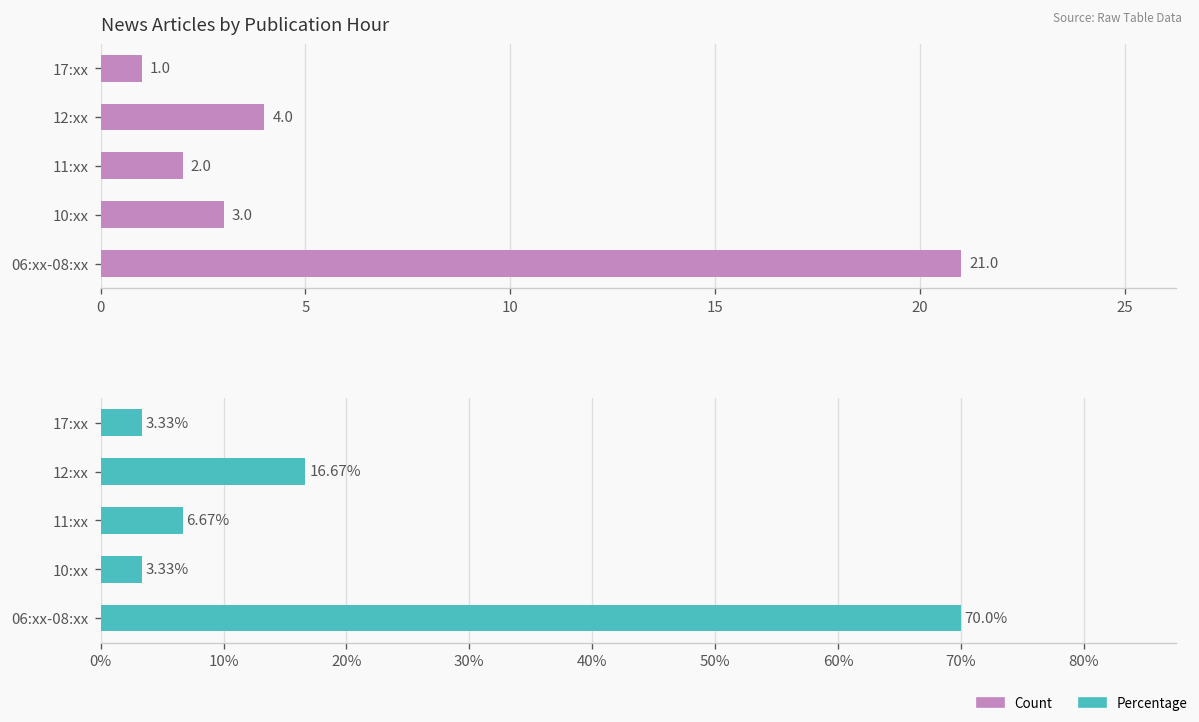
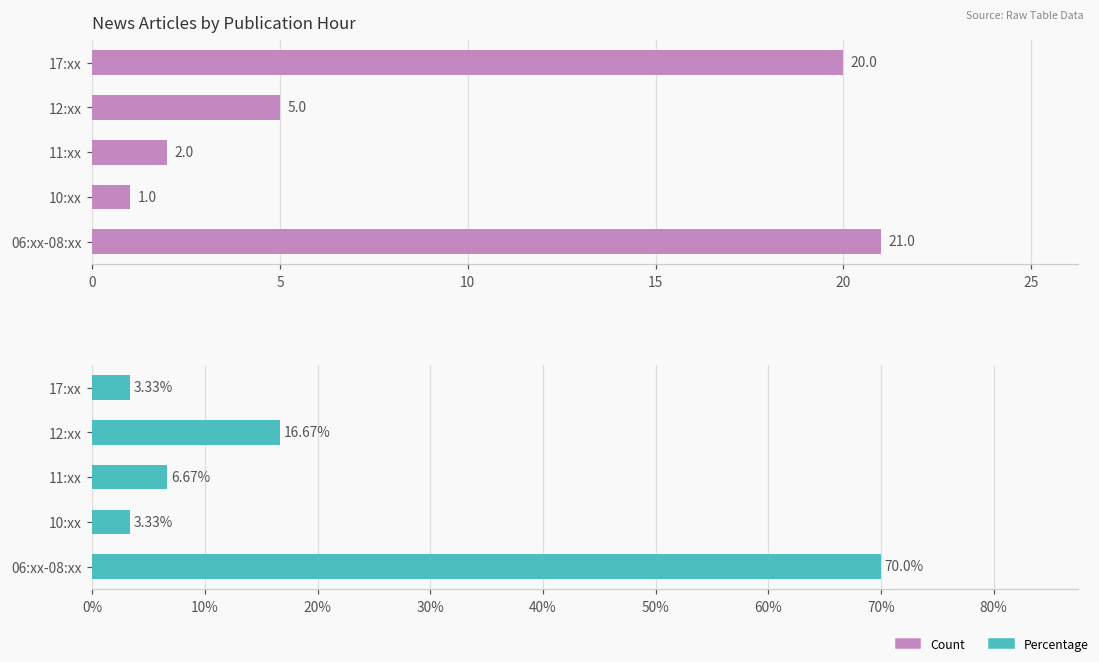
News Articles by Publication Hour, 17:xx: 1.0 -> 20.0
News Articles by Publication Hour, 12:xx: 4.0 -> 5.0
News Articles by Publication Hour, 10:xx: 3.0 -> 1.0
